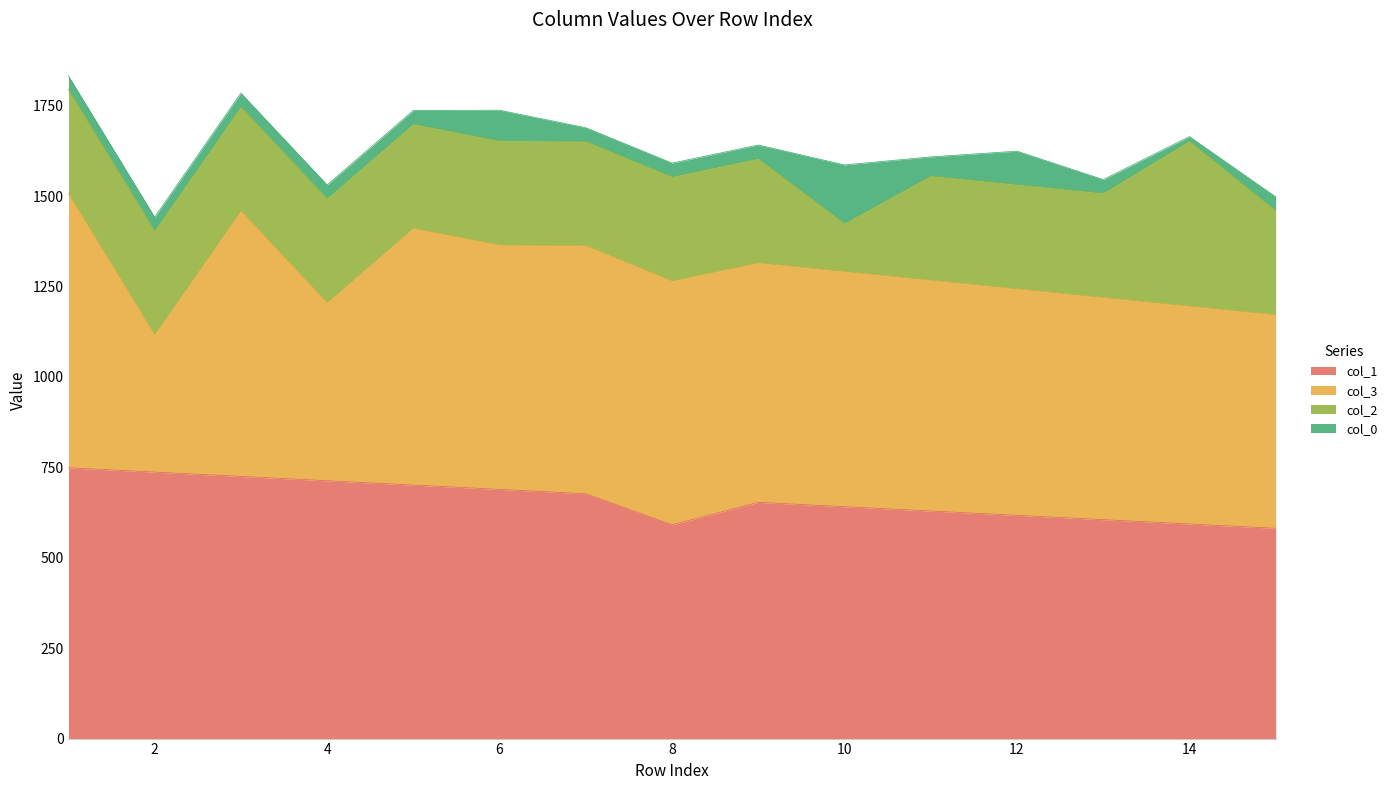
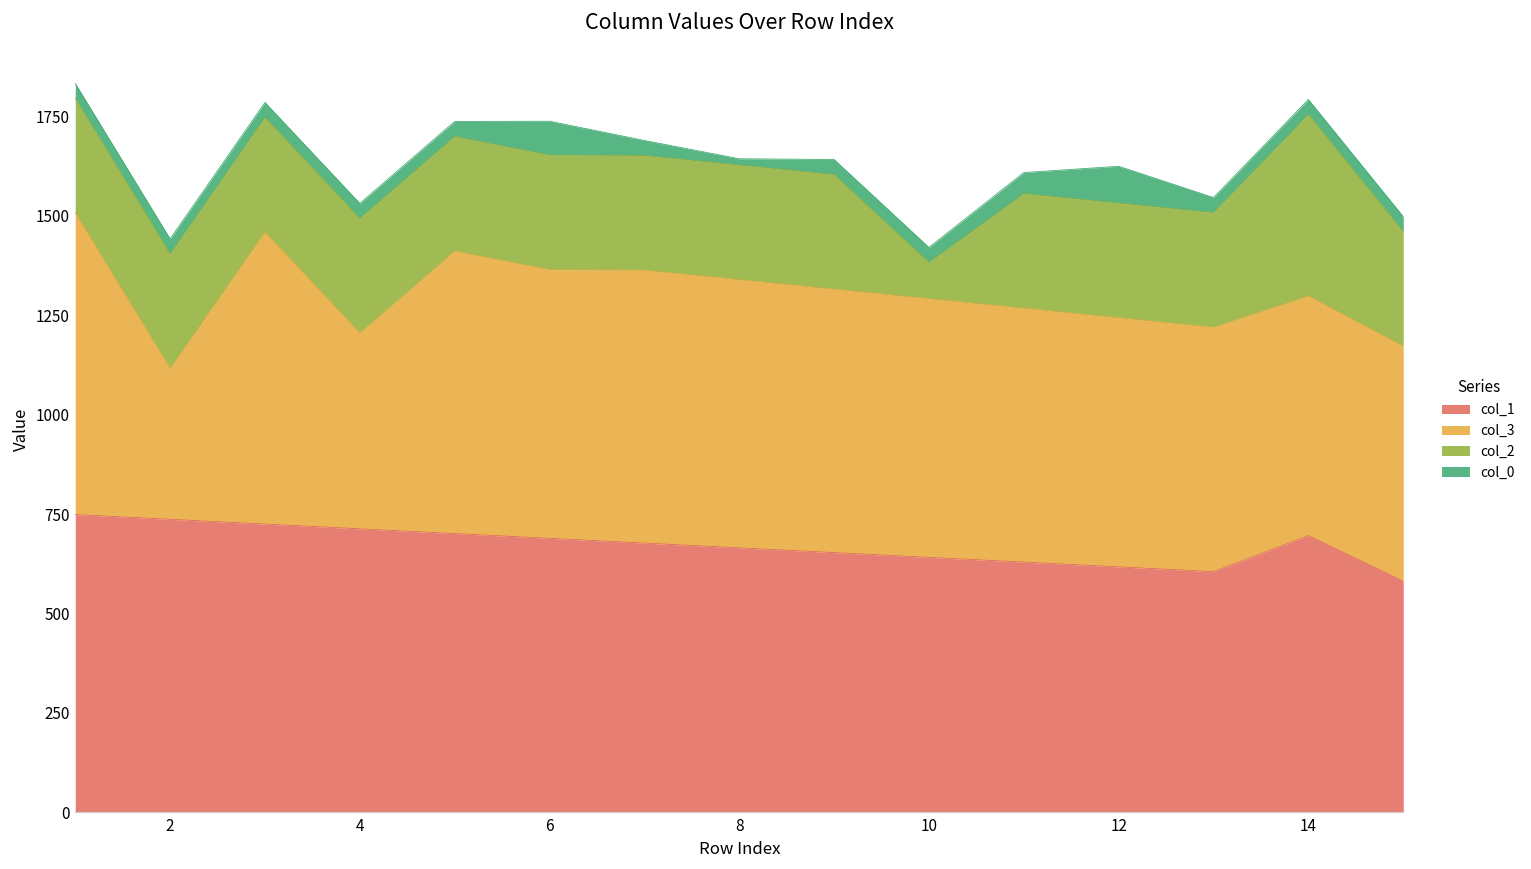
col_1, 8: 590 -> 670
col_0, 8: 40 -> 20
col_2, 10: 130 -> 90
col_0, 10: 160 -> 40
col_1, 14: 590 -> 700
col_0, 14: 10 -> 40
